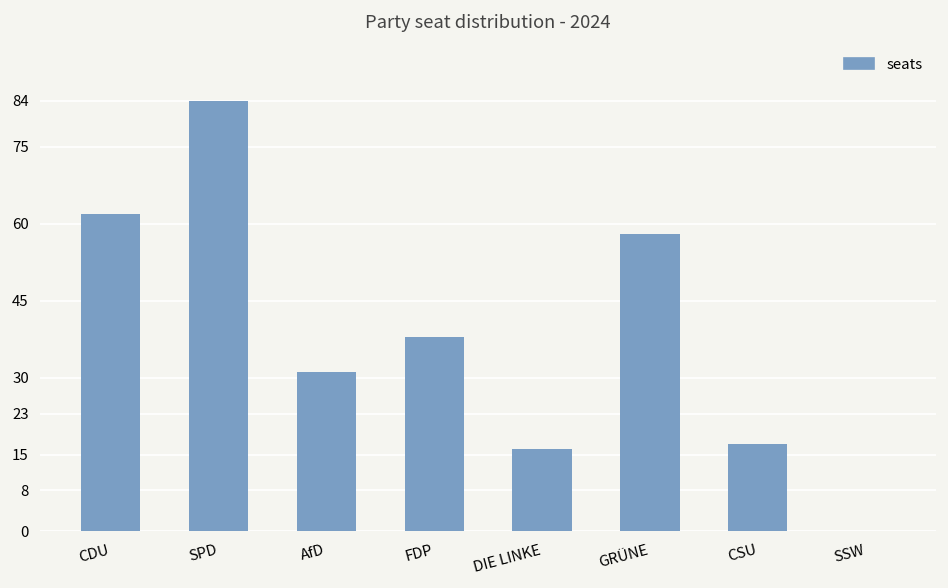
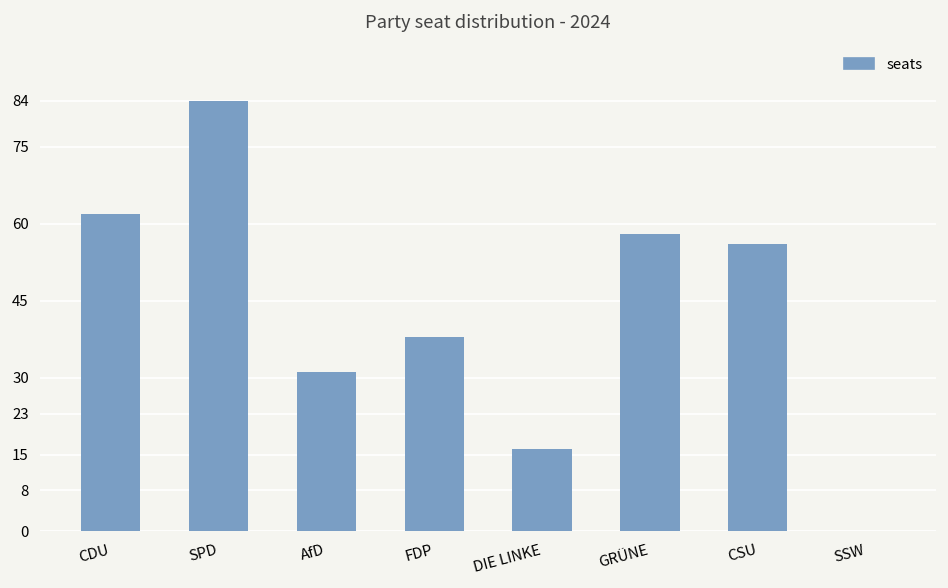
CSU: 17 -> 56
